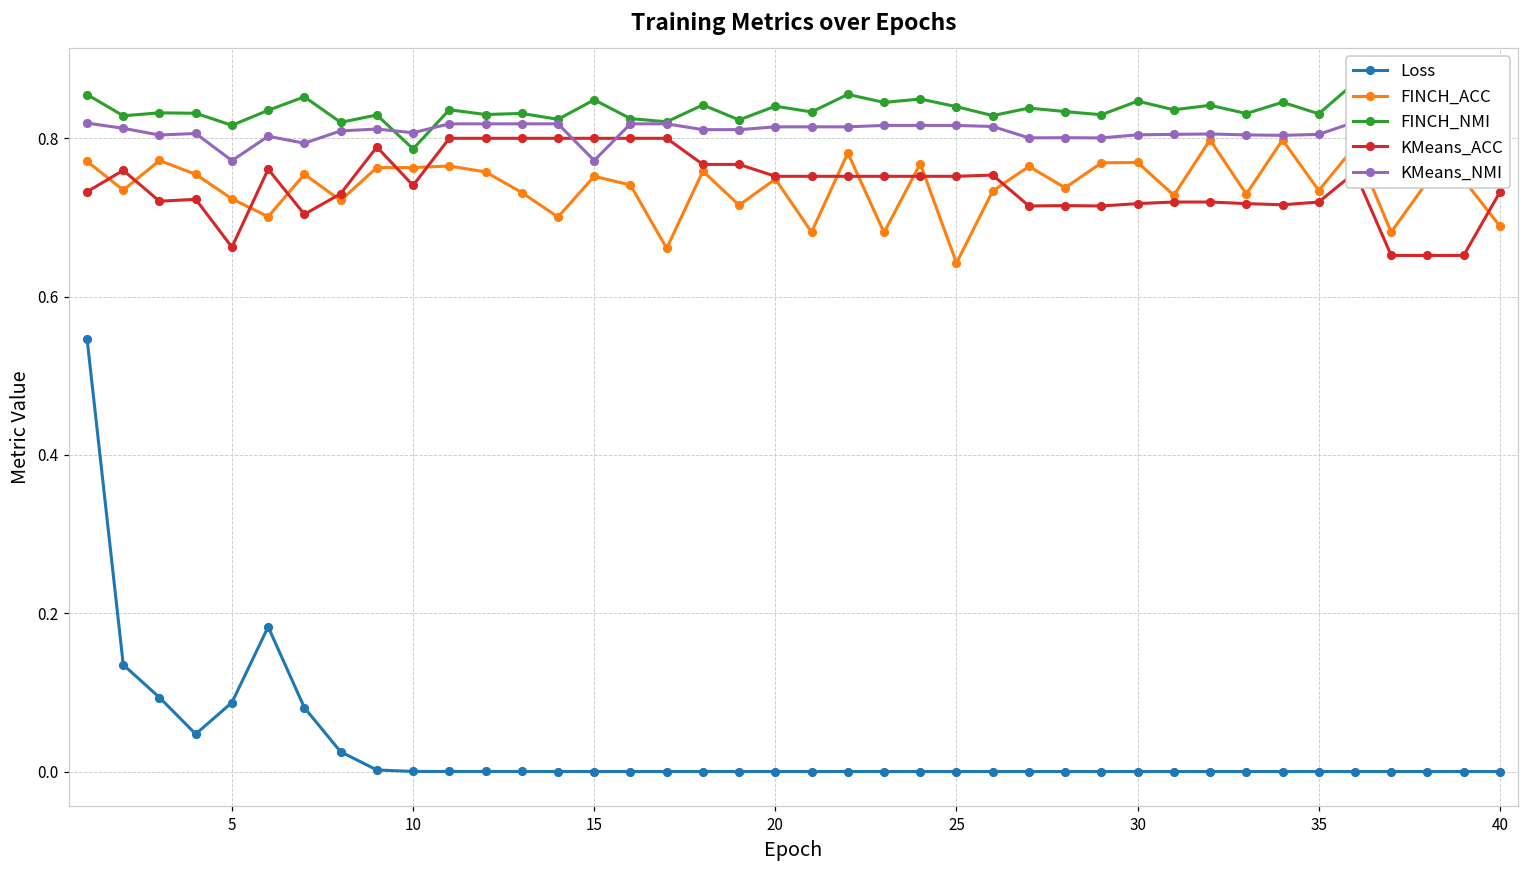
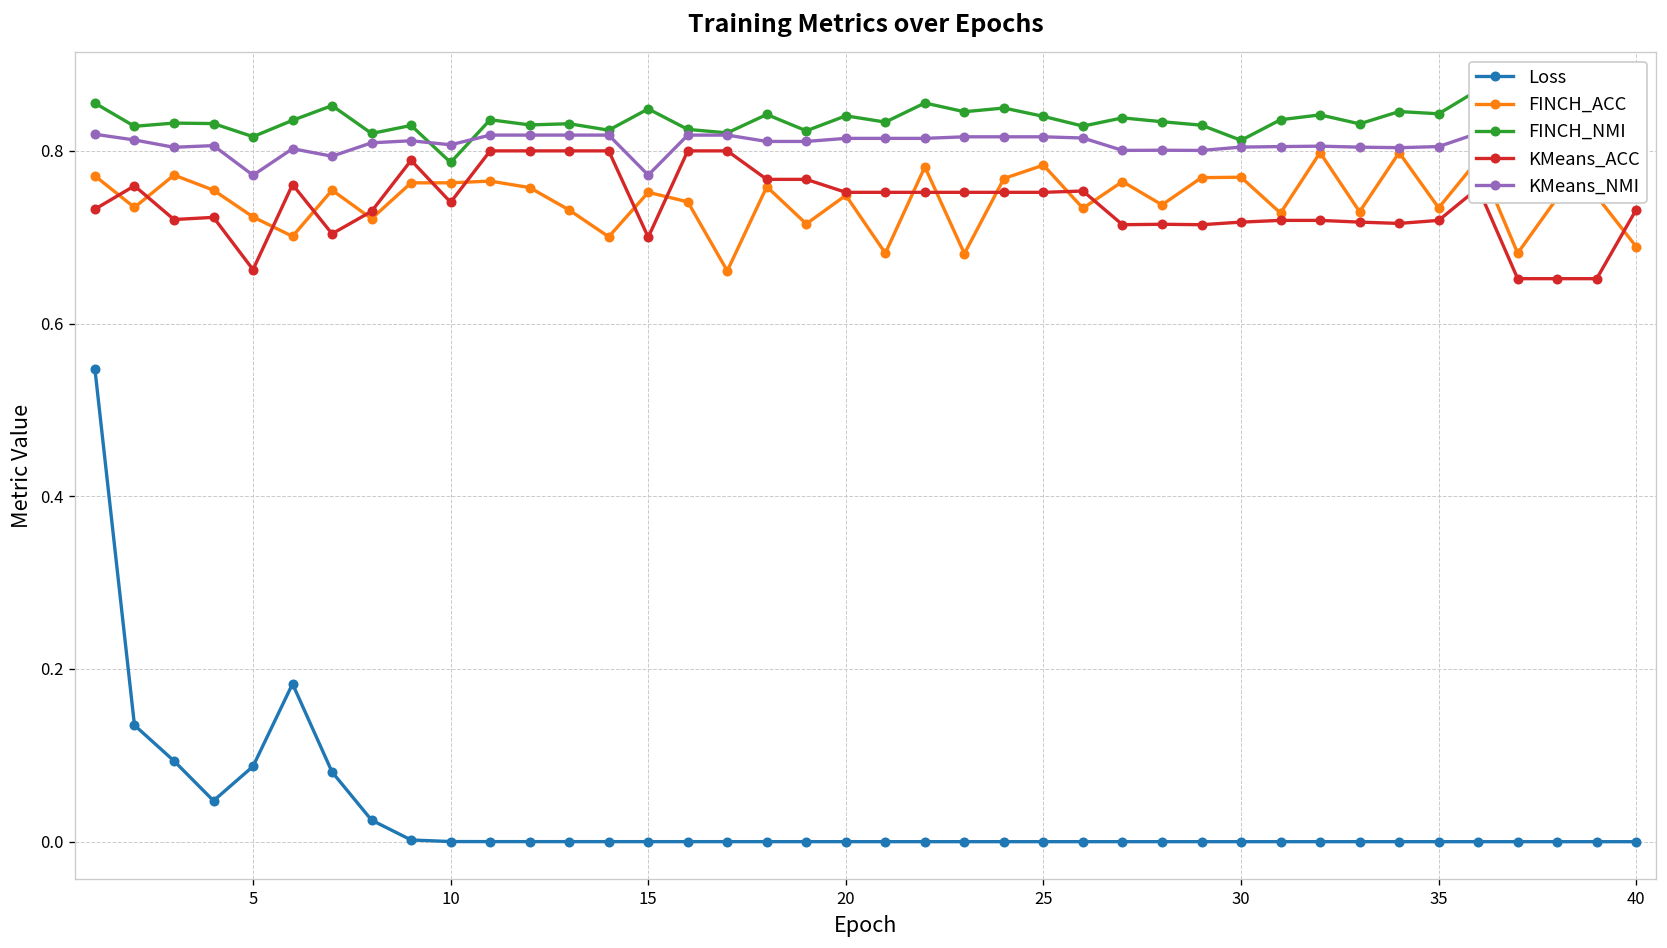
KMeans_ACC, 15: 0.8 -> 0.7
FINCH_ACC, 25: 0.64 -> 0.78
FINCH_NMI, 30: 0.85 -> 0.81
FINCH_NMI, 35: 0.83 -> 0.84
